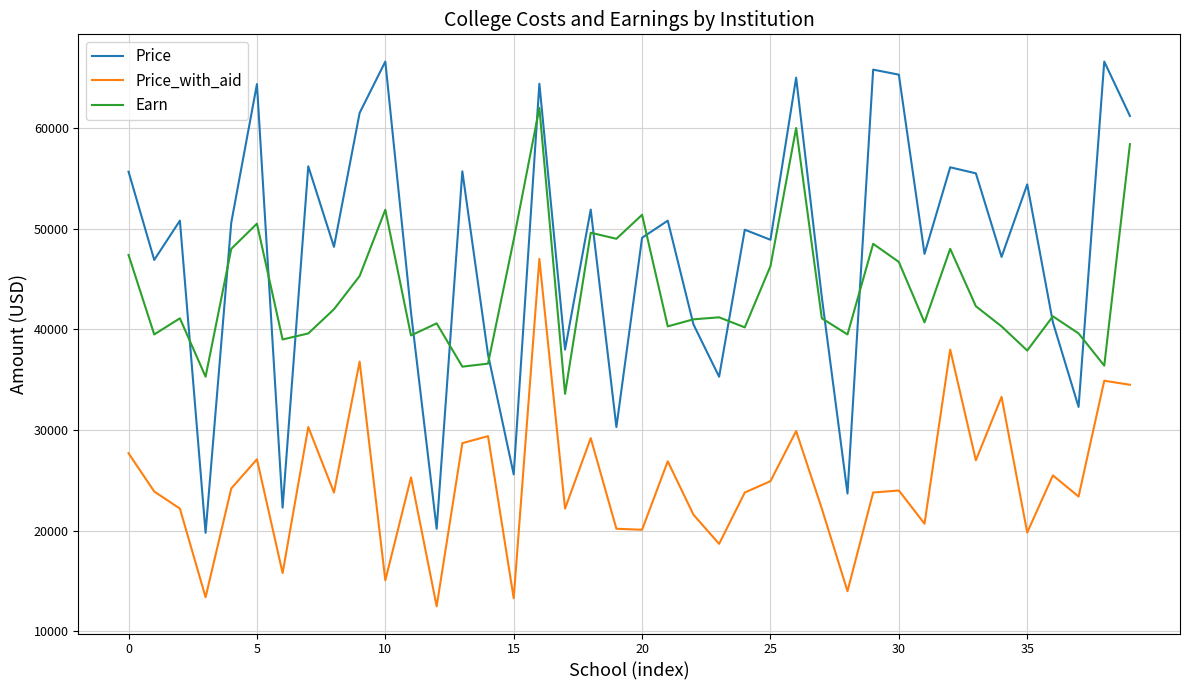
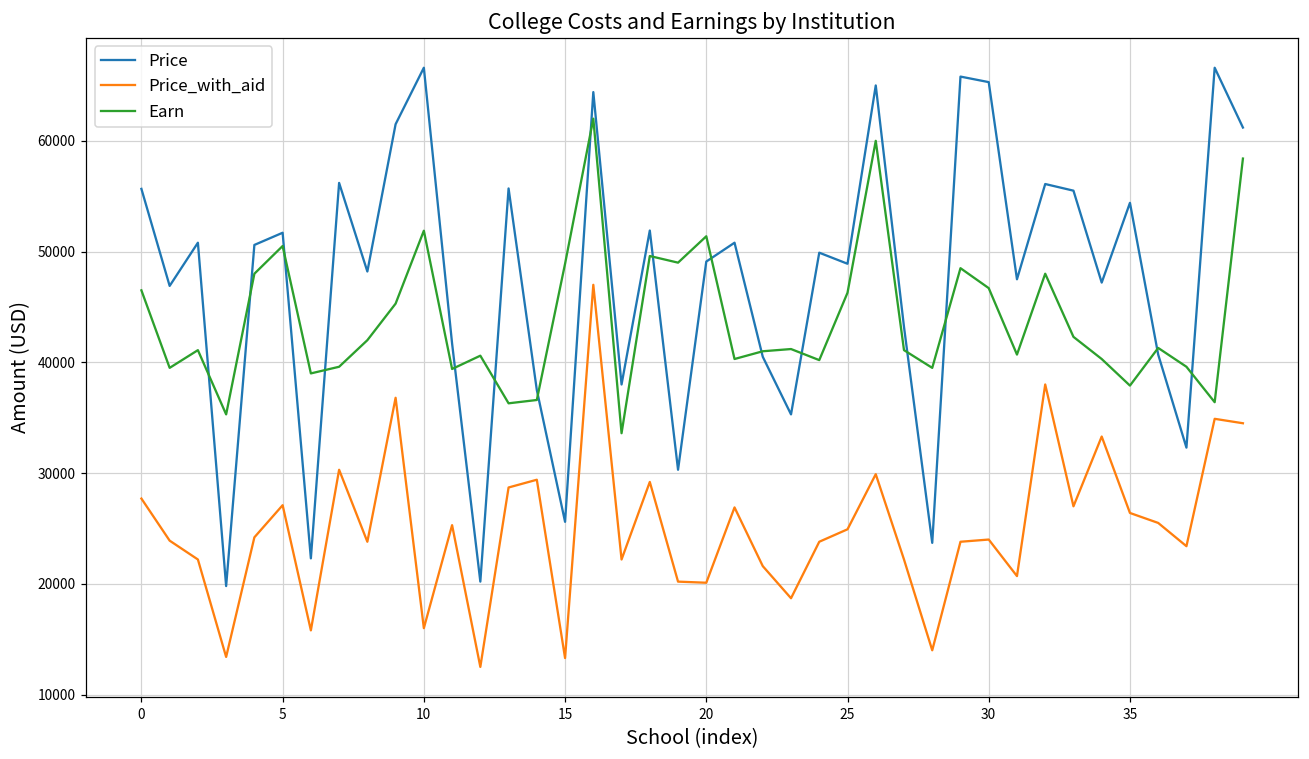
Earn, 0: 47400 -> 46500
Price, 5: 64400 -> 51700
Price_with_aid, 10: 15100 -> 16000
Price_with_aid, 35: 19800 -> 26400
